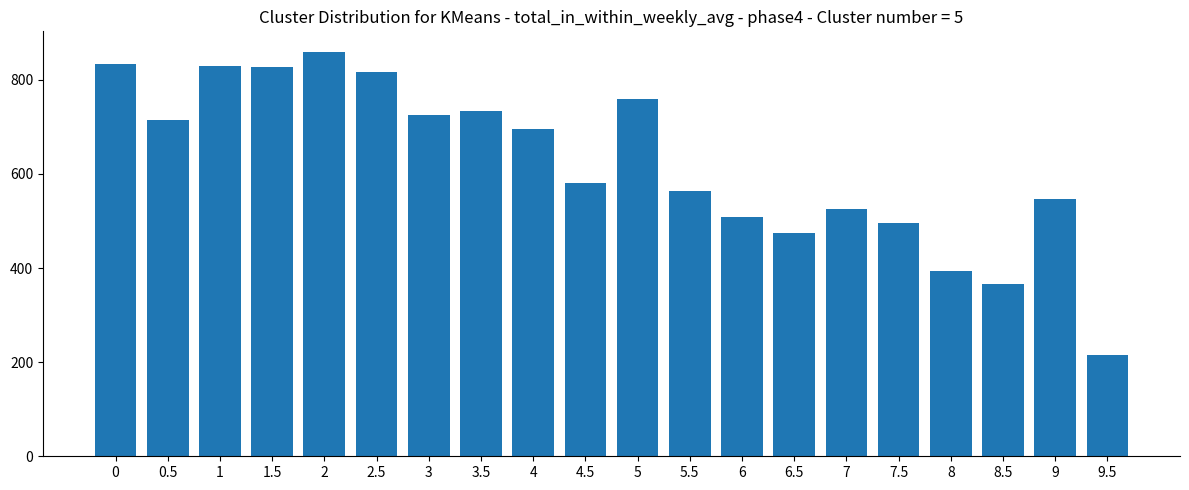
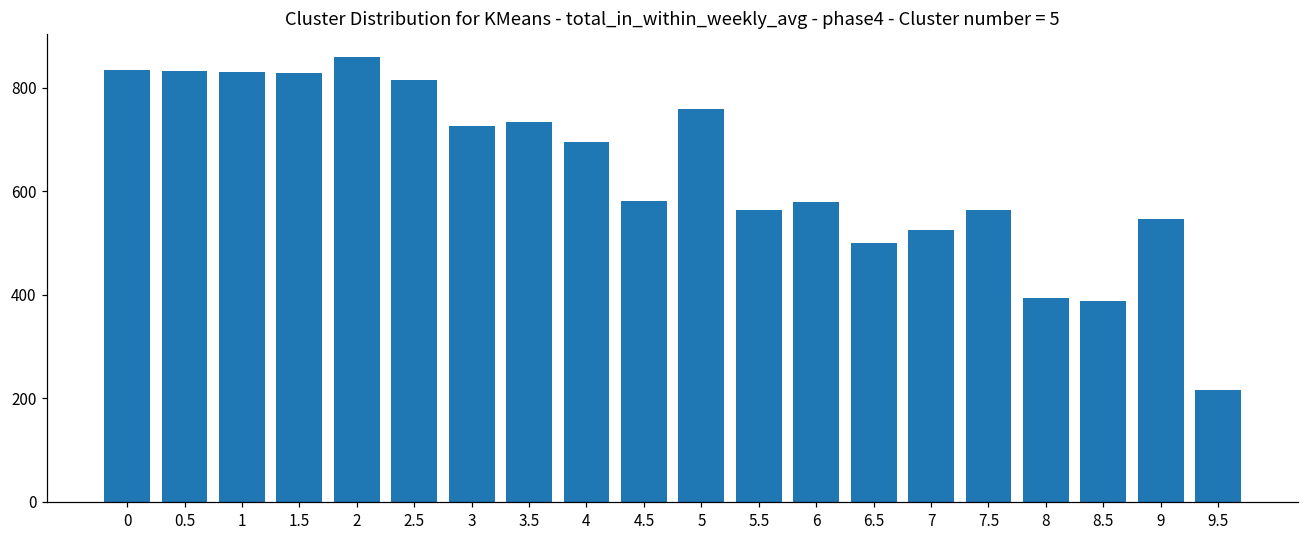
0.5: 720 -> 830
6: 510 -> 580
6.5: 470 -> 500
7.5: 500 -> 560
8.5: 370 -> 390
